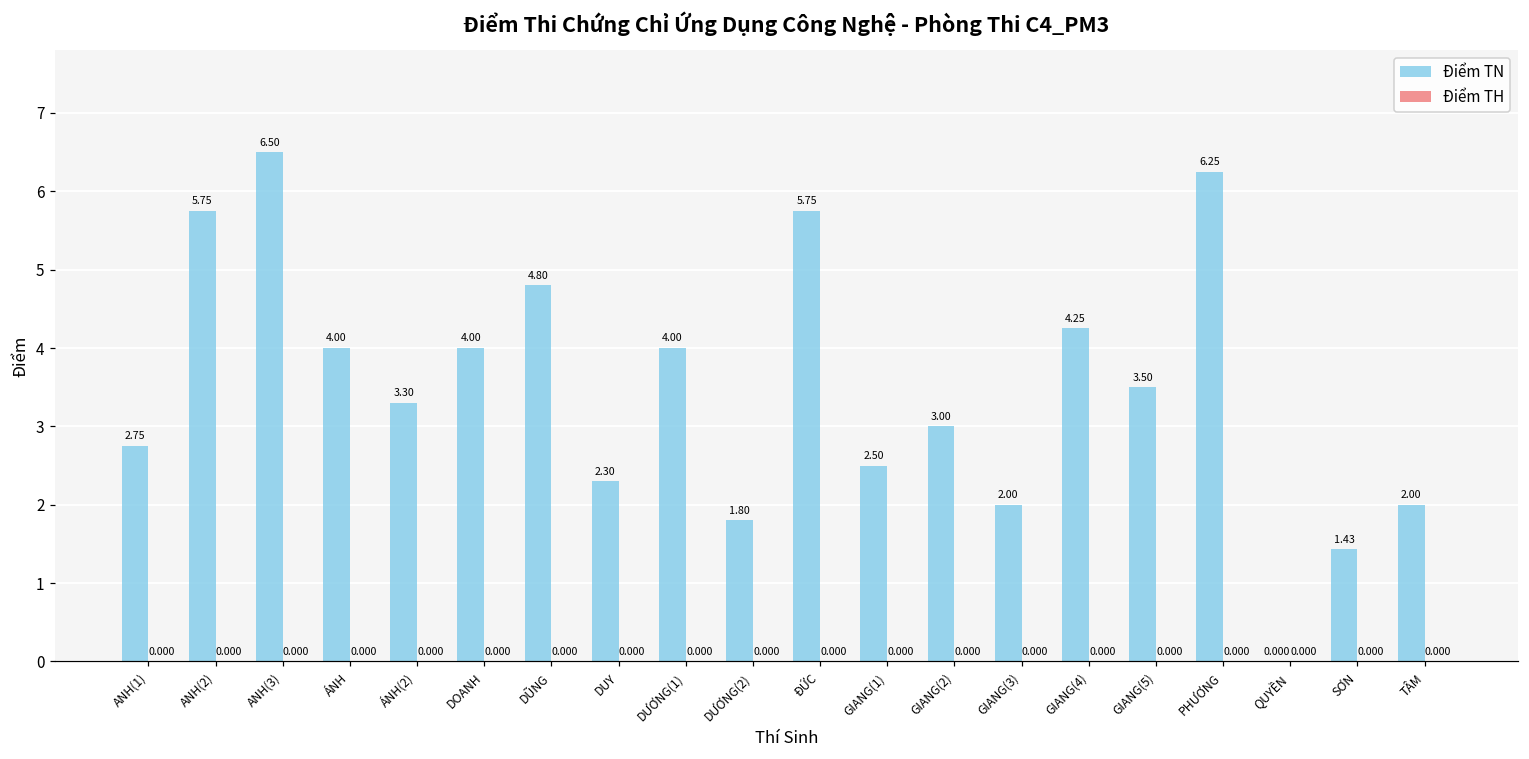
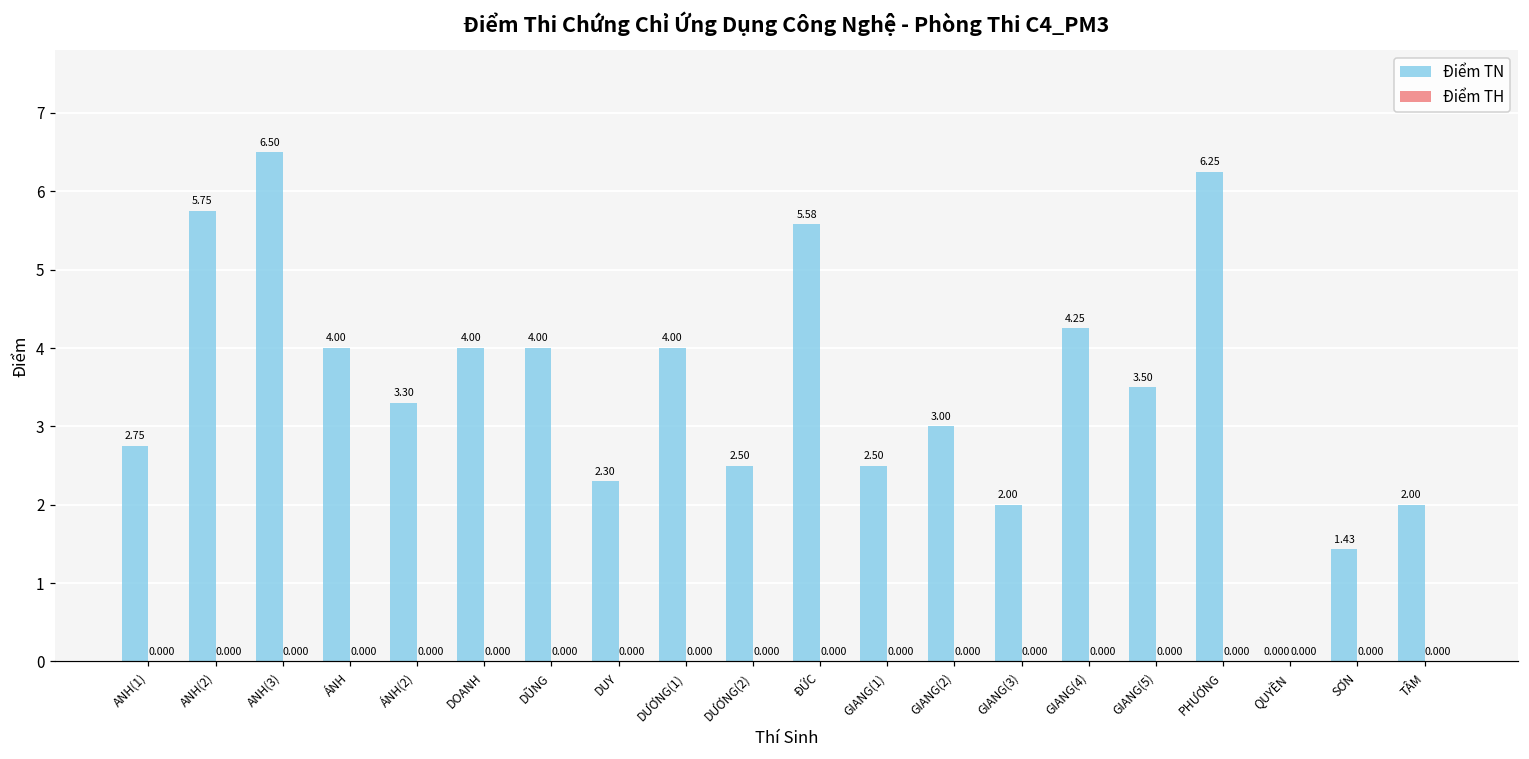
Điểm TN, DŨNG: 4.80 -> 4.00
Điểm TN, DƯƠNG(2): 1.80 -> 2.50
Điểm TN, ĐỨC: 5.75 -> 5.58
